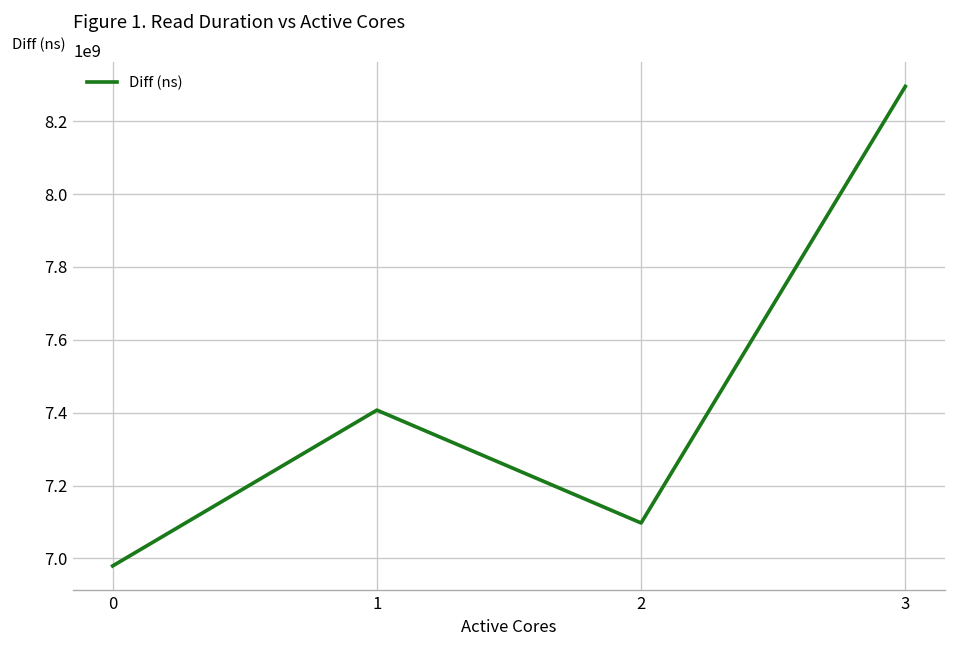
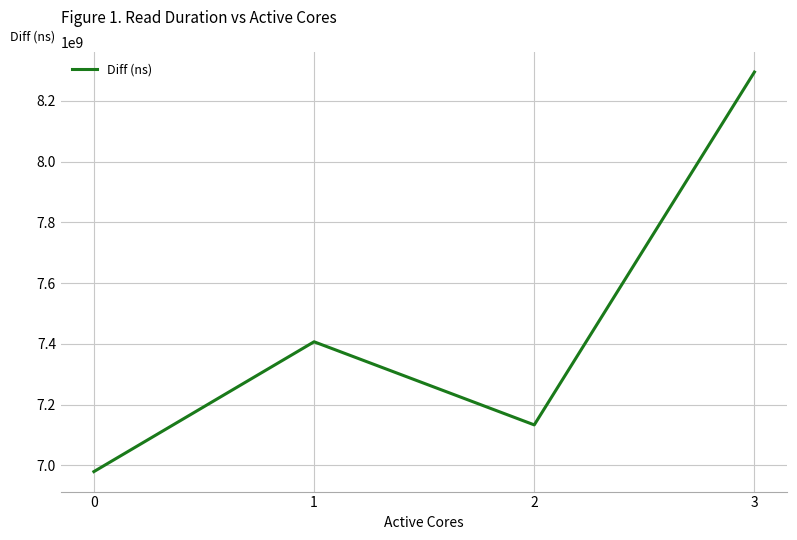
2: 7100000000 -> 7130000000
